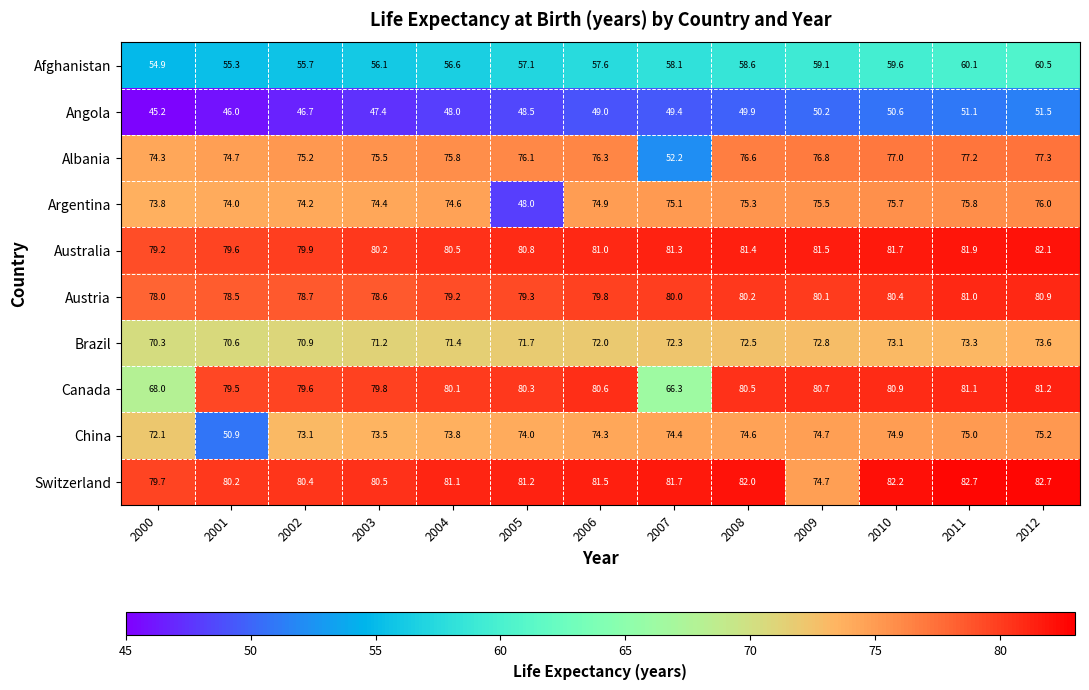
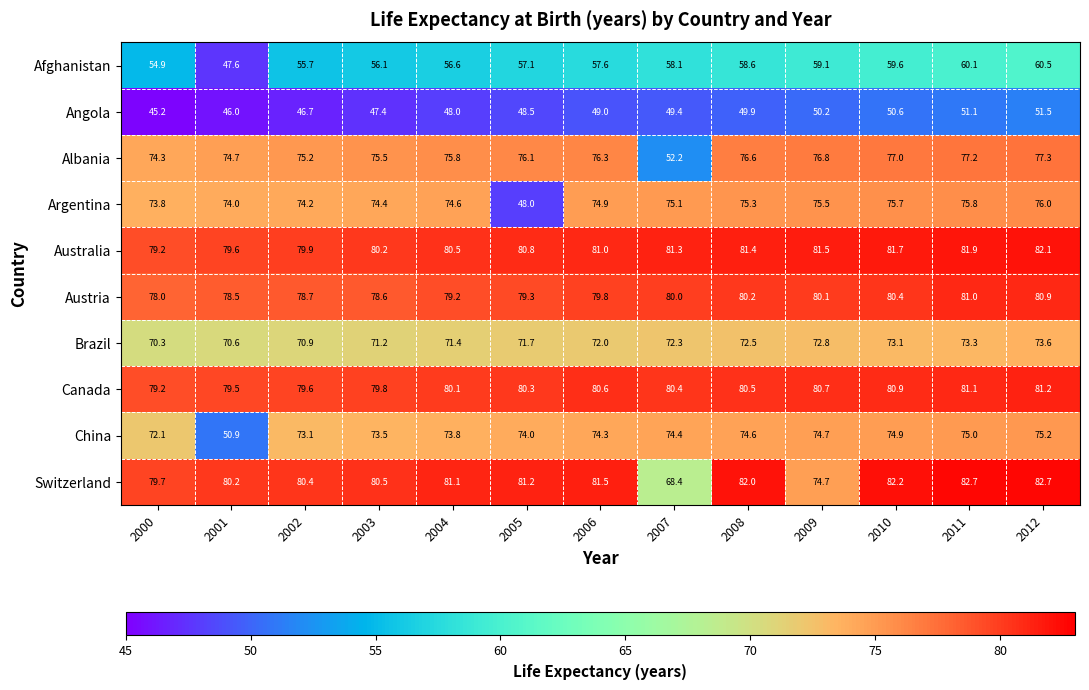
Afghanistan, 2001: 55.3 -> 47.6
Canada, 2000: 68.0 -> 79.2
Canada, 2007: 66.3 -> 80.4
Switzerland, 2007: 81.7 -> 68.4
